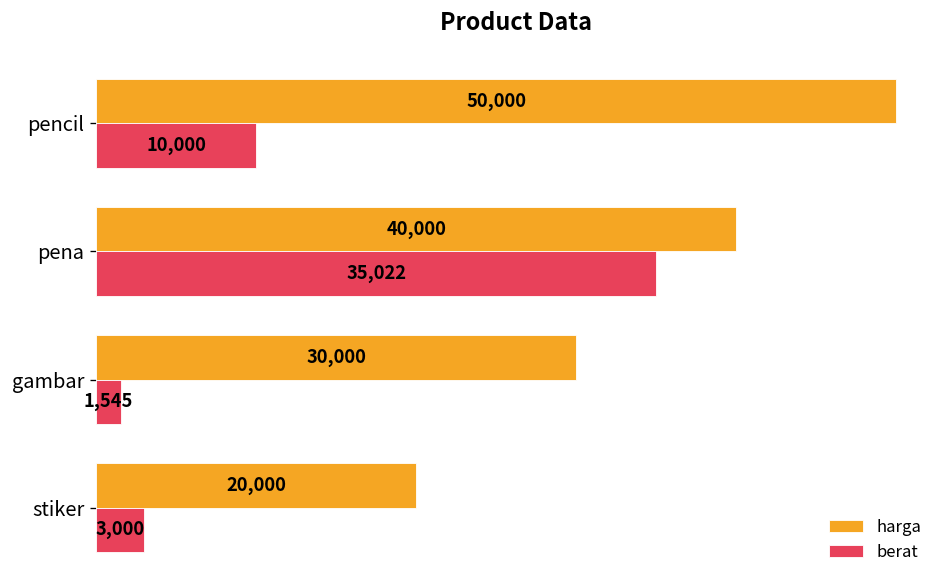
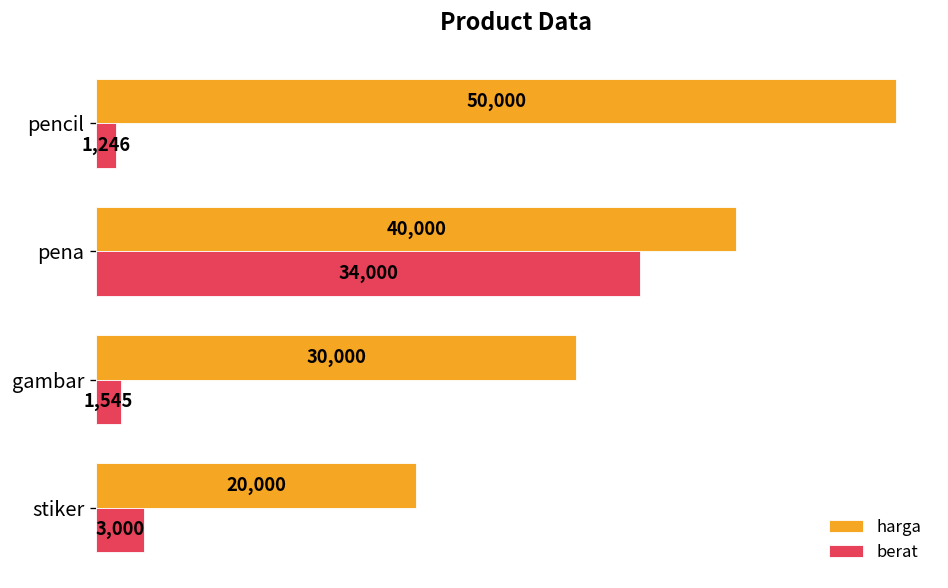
berat, pencil: 10,000 -> 1,246
berat, pena: 35,022 -> 34,000
